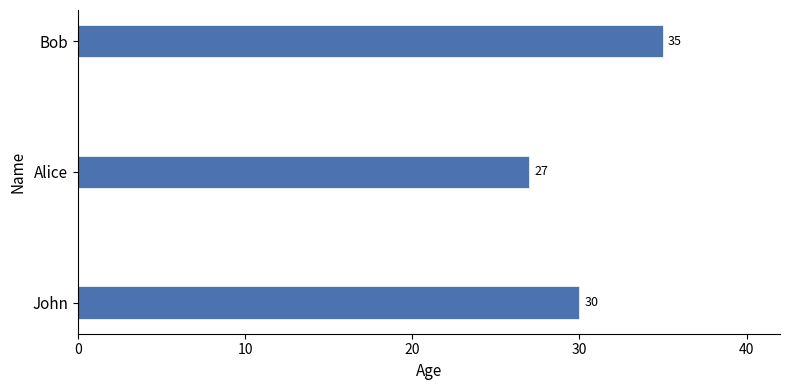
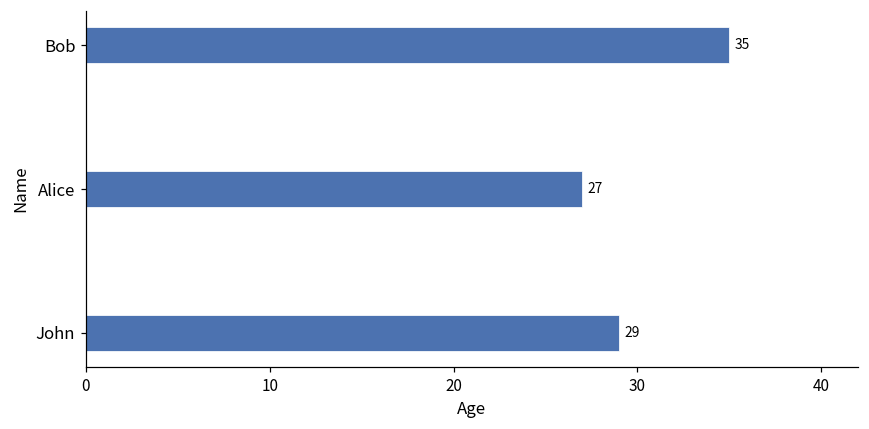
John: 30 -> 29
